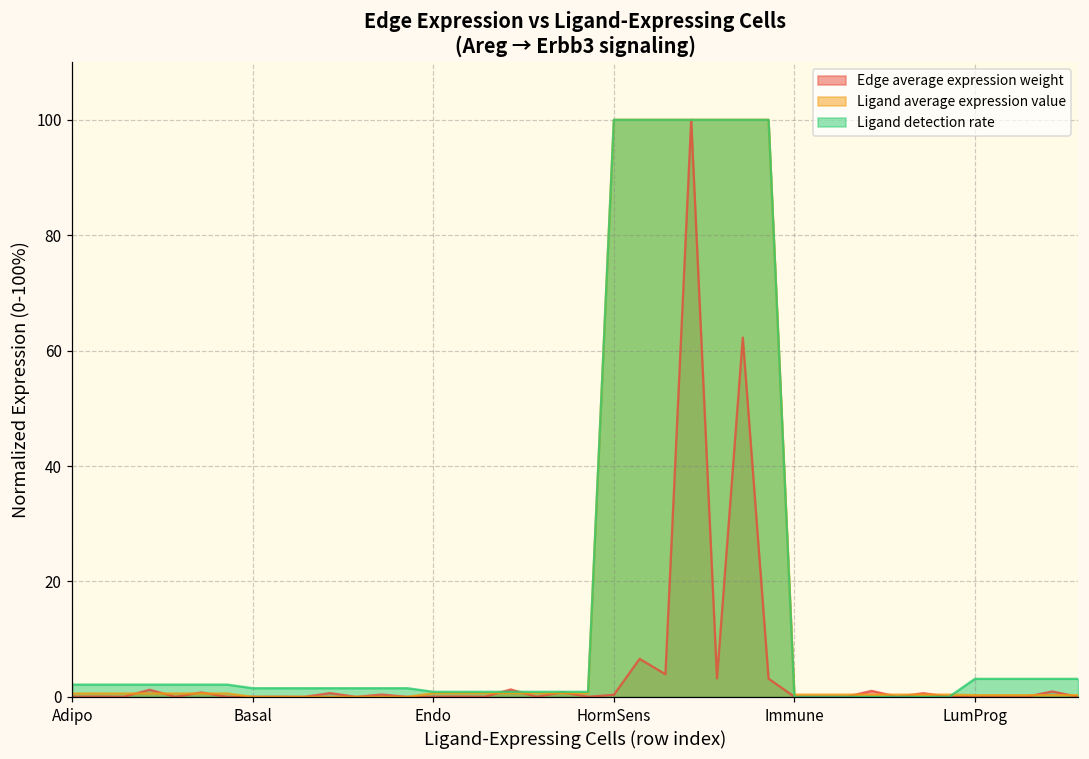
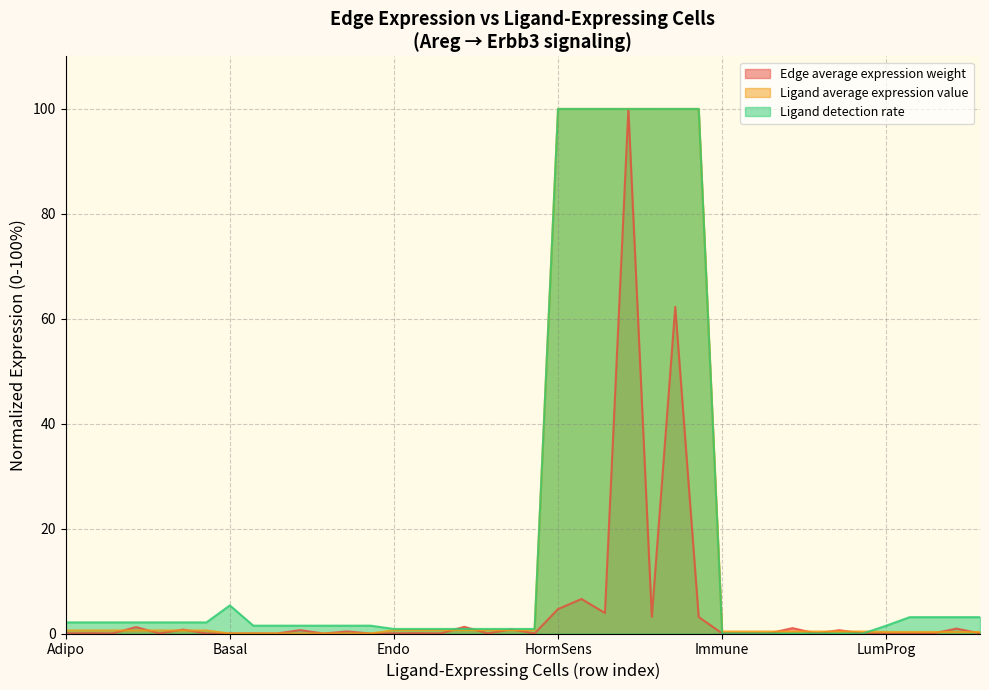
Ligand detection rate, Basal: 1 -> 5
Edge average expression weight, HormSens: 0 -> 5
Ligand detection rate, LumProg: 3 -> 1
